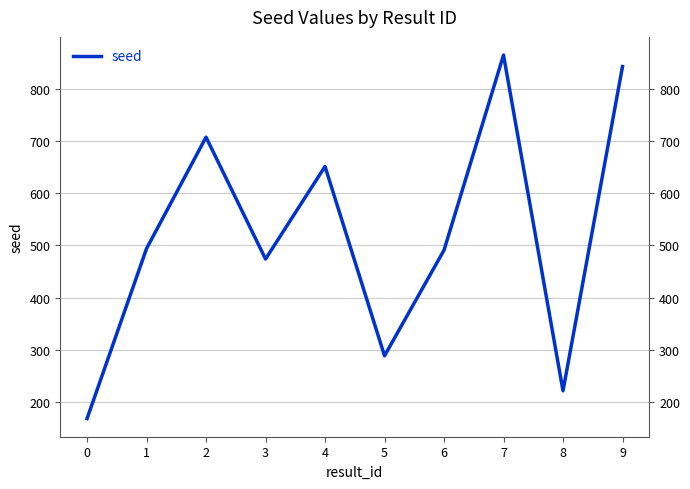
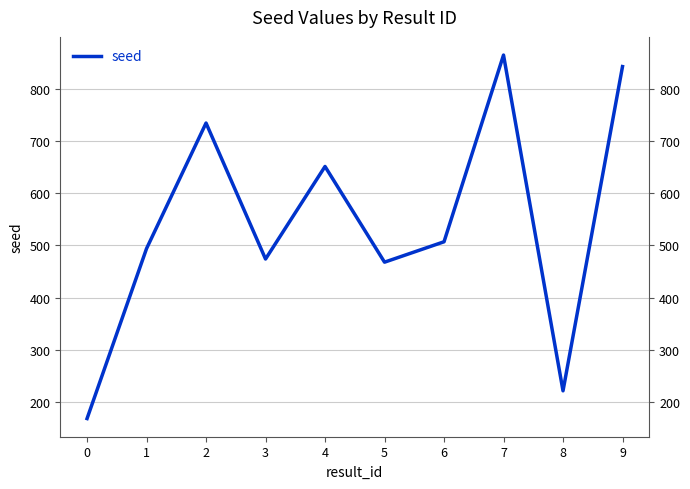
2: 710 -> 730
5: 290 -> 470
6: 490 -> 510
